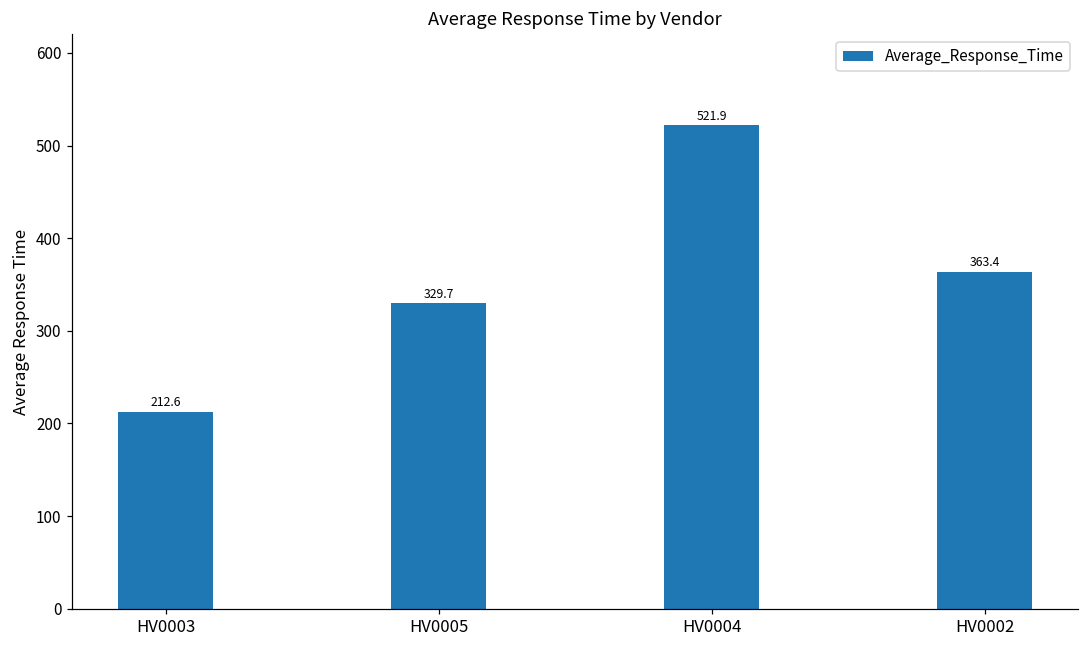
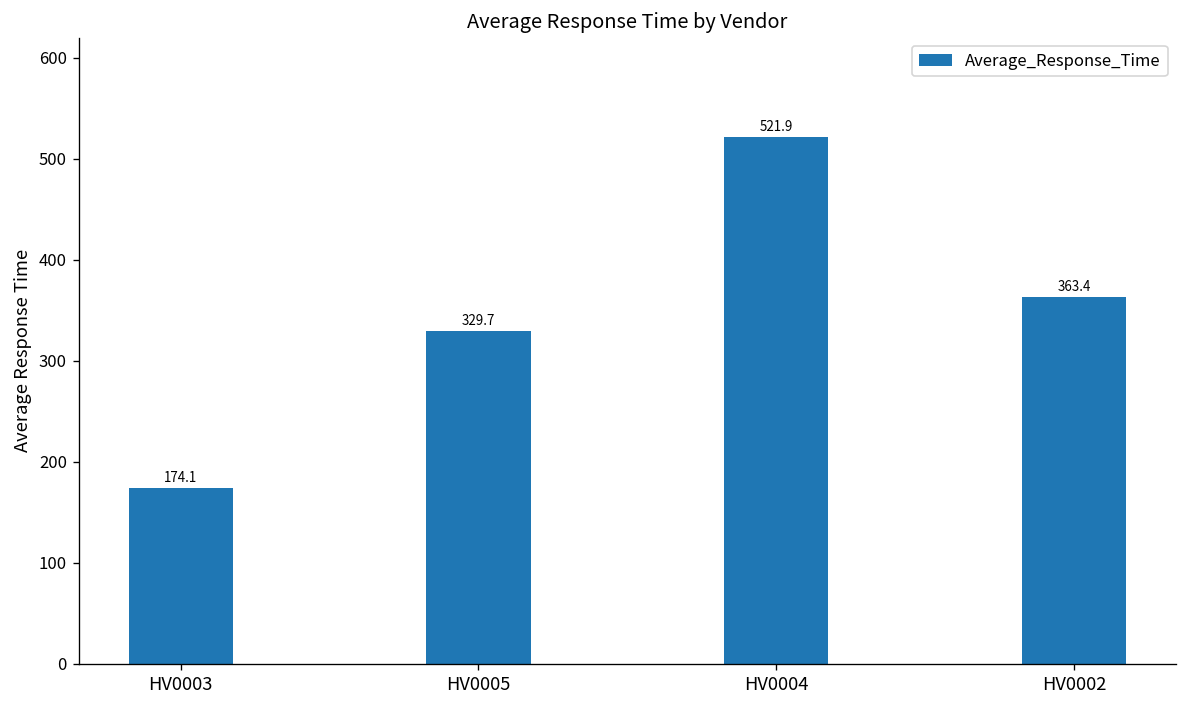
HV0003: 212.6 -> 174.1
